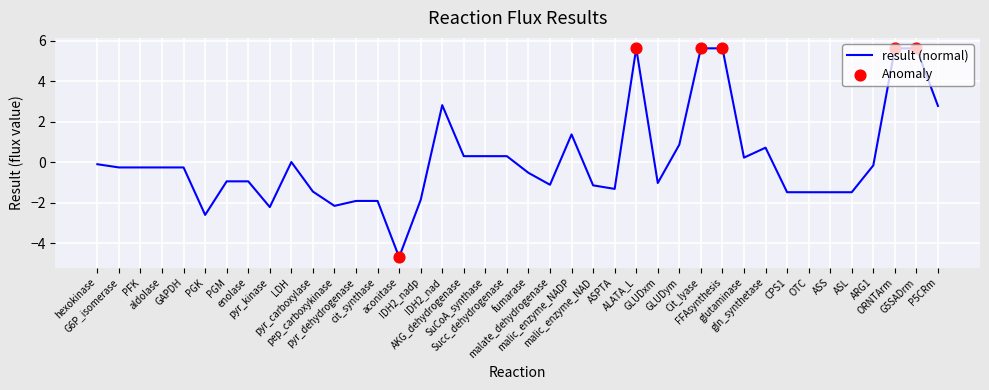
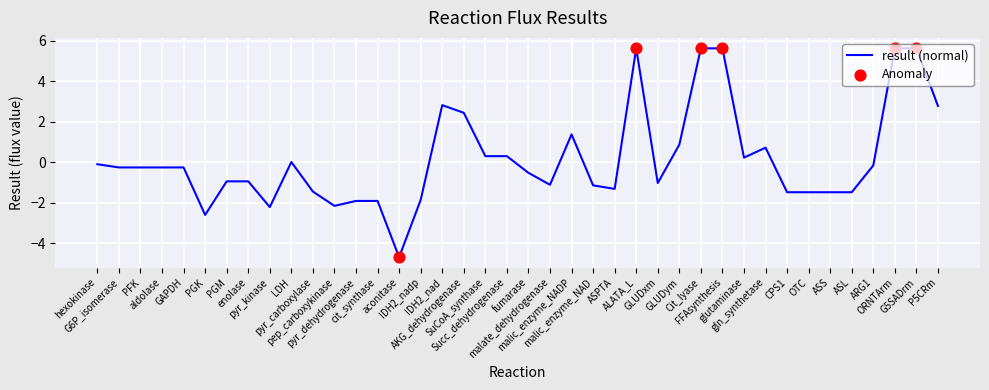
result (normal), AKG_dehydrogenase: 0.3 -> 2.4
